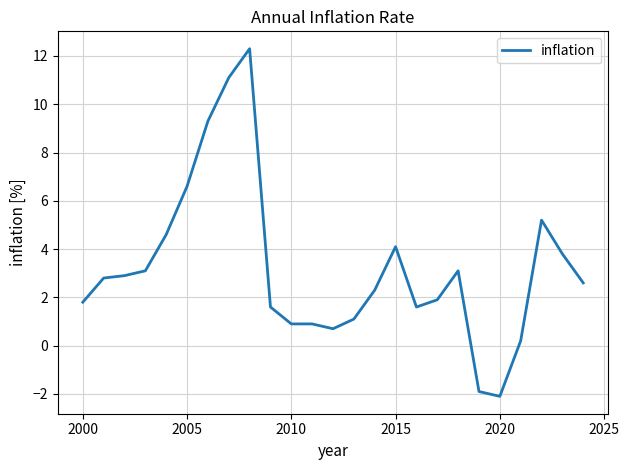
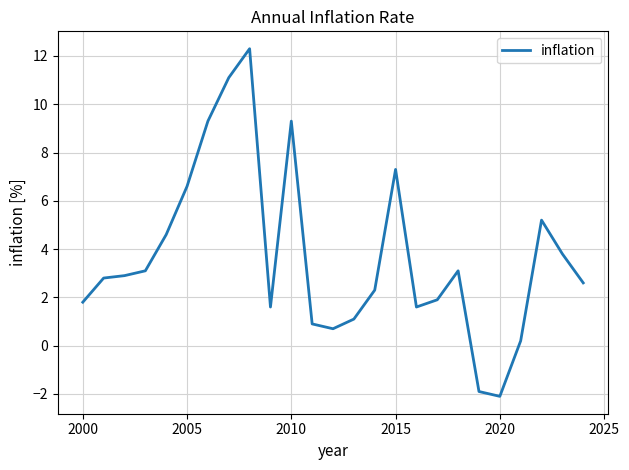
2010: 0.9 -> 9.3
2015: 4.1 -> 7.3
